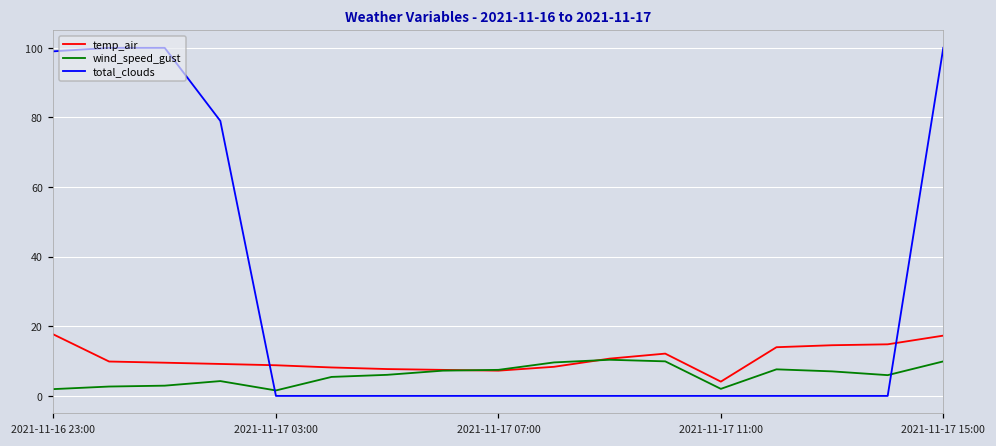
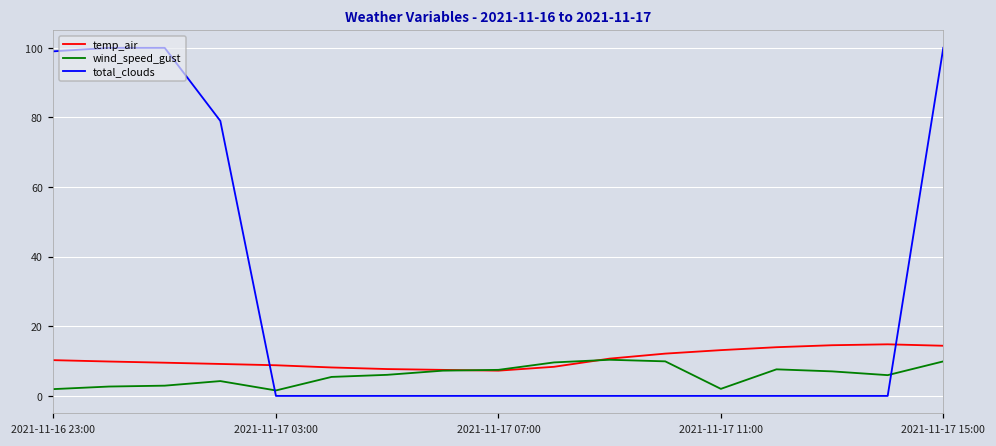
temp_air, 2021-11-16 23:00: 18 -> 10
temp_air, 2021-11-17 11:00: 4 -> 13
temp_air, 2021-11-17 15:00: 17 -> 14
